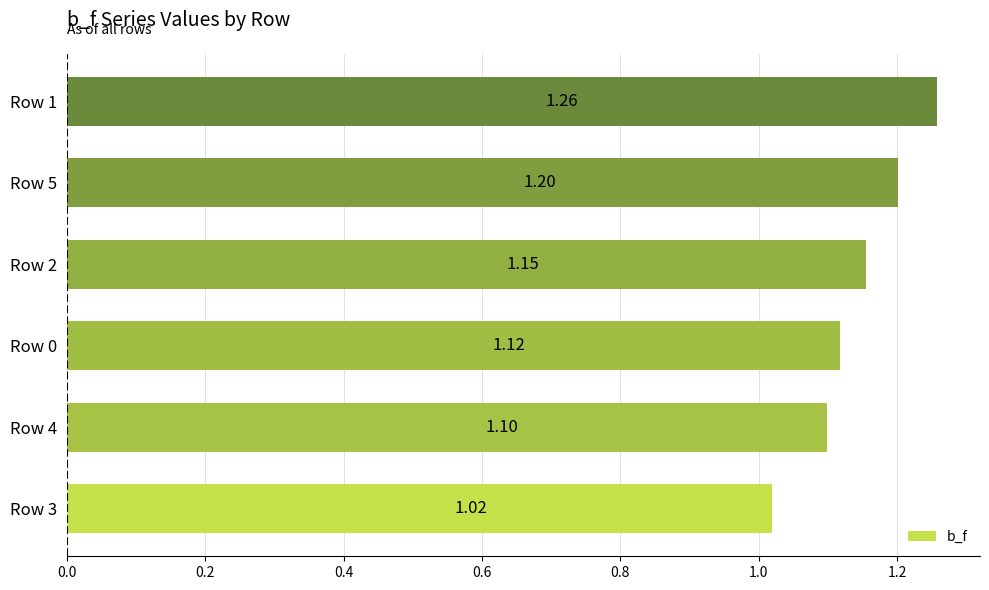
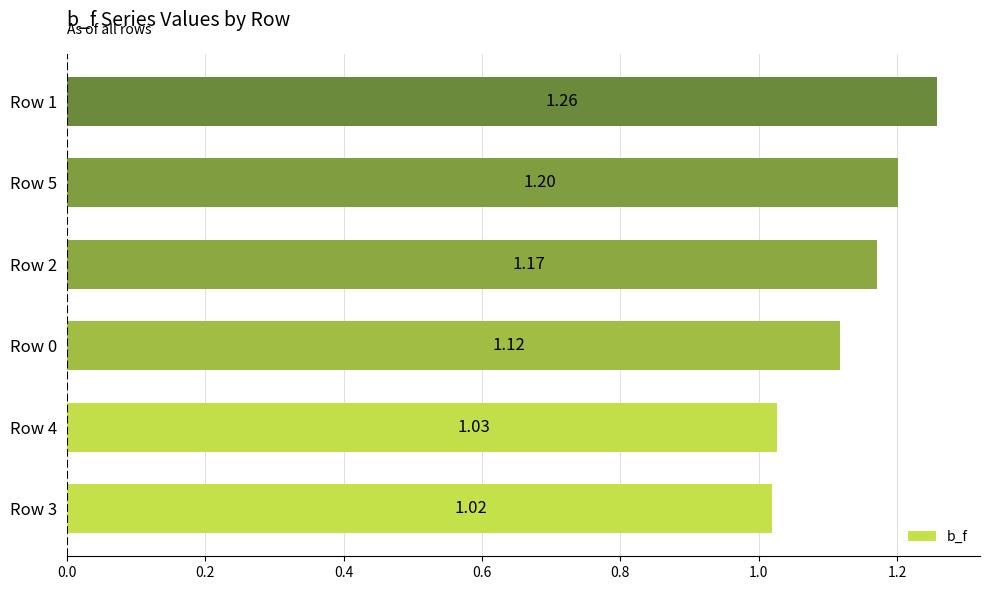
Row 2: 1.15 -> 1.17
Row 4: 1.10 -> 1.03
